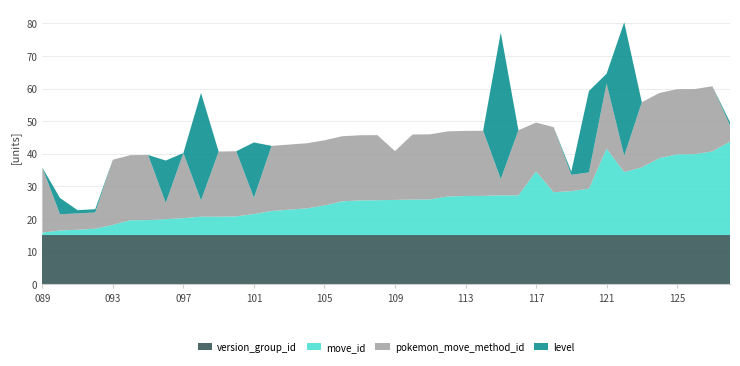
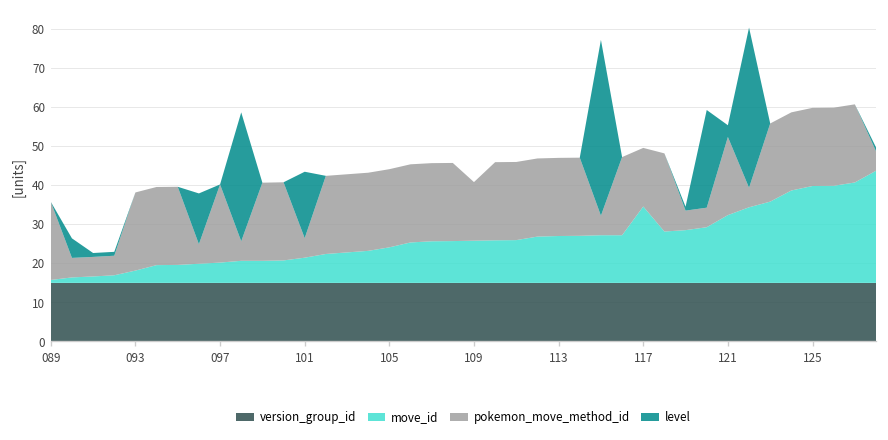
move_id, 121: 27 -> 17
